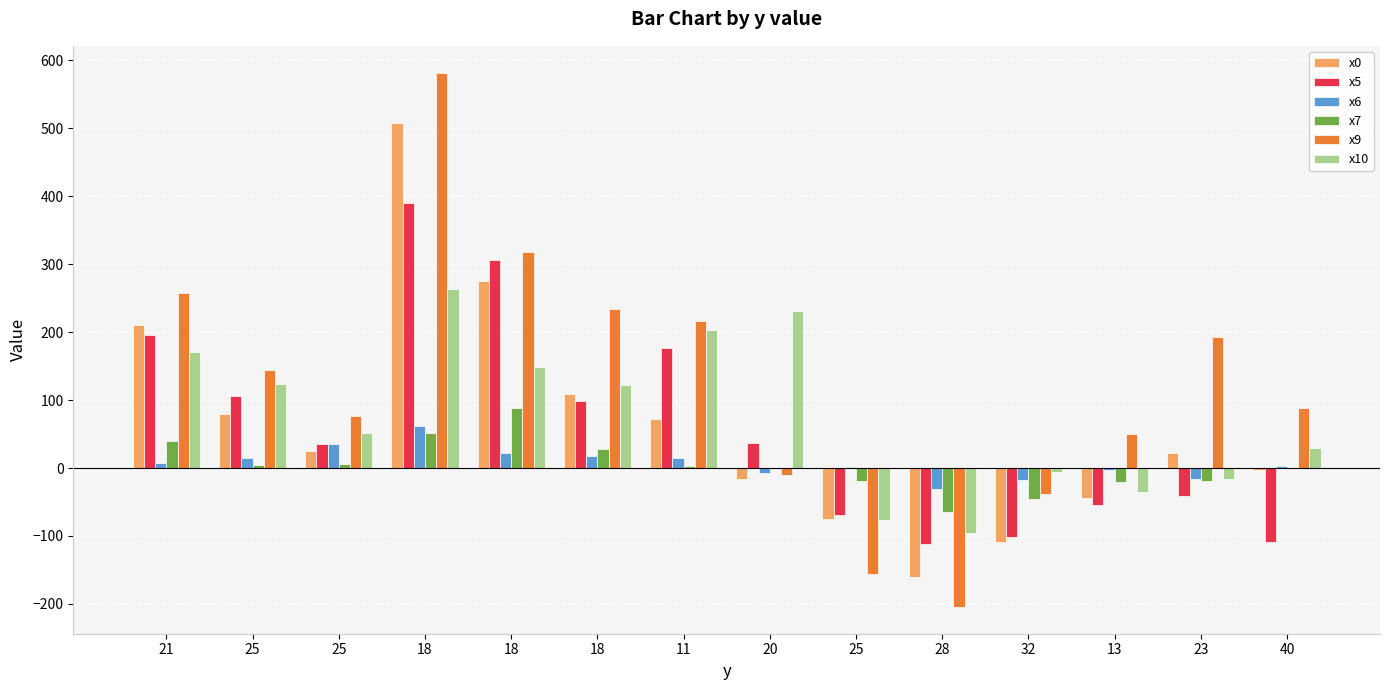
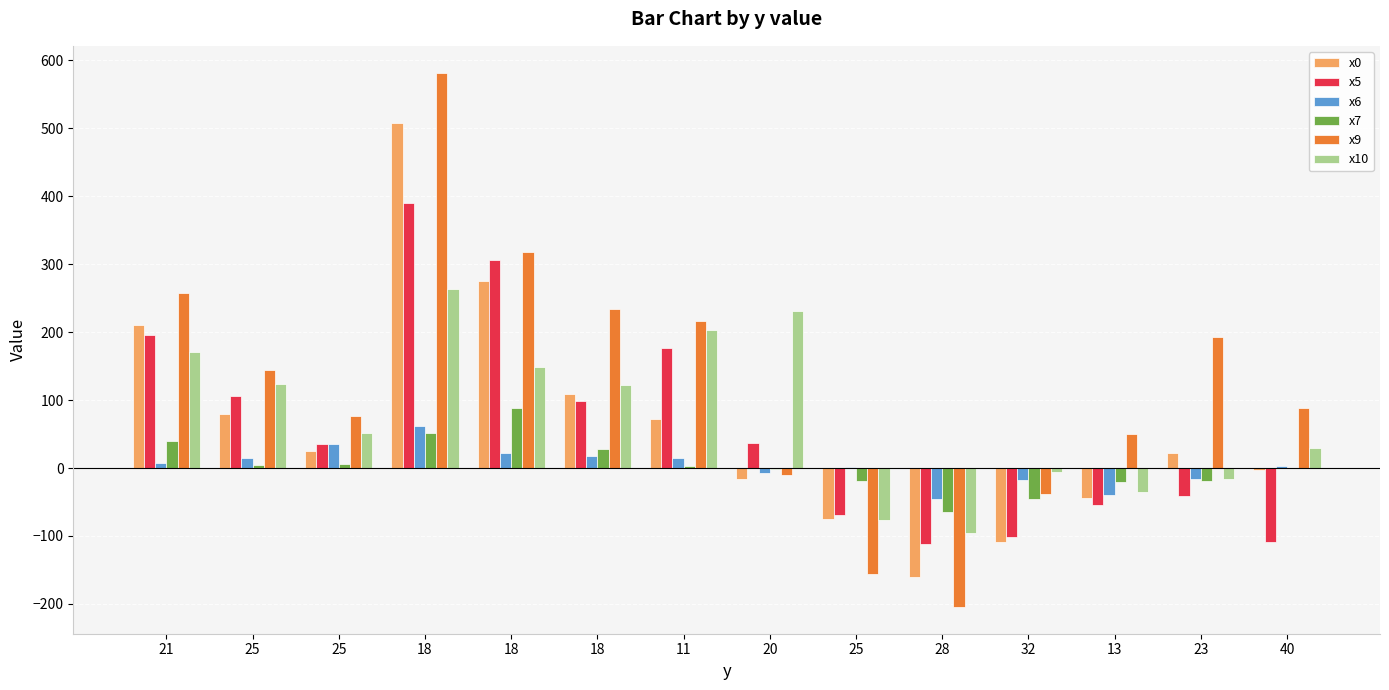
x6, 28: -30 -> -50
x6, 13: 0 -> -40
